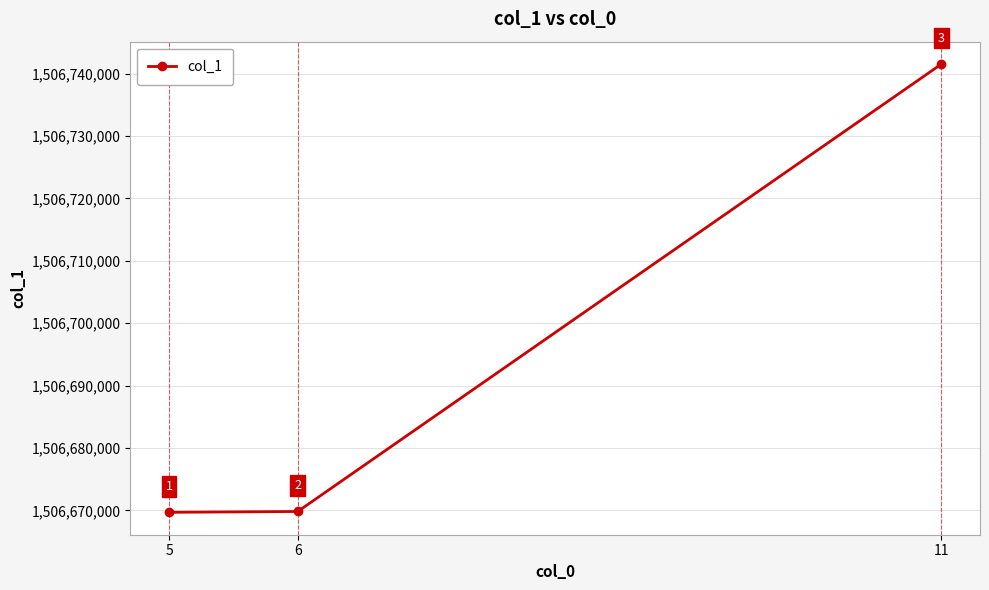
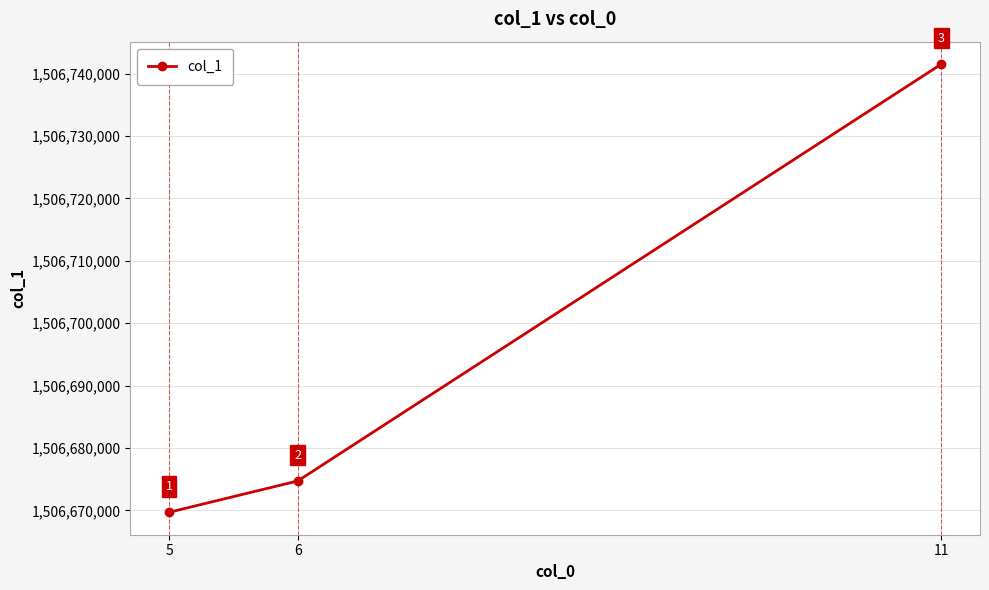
6: 1,506,670,000 -> 1,506,675,000
